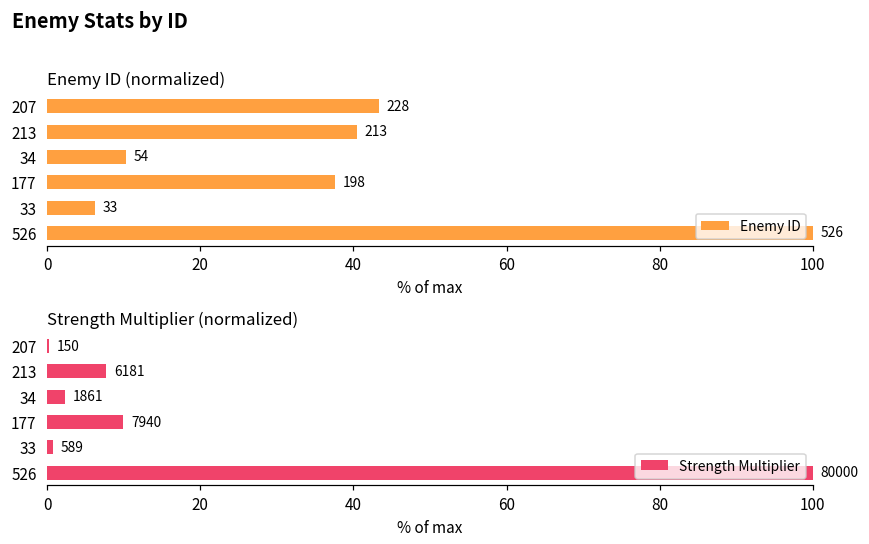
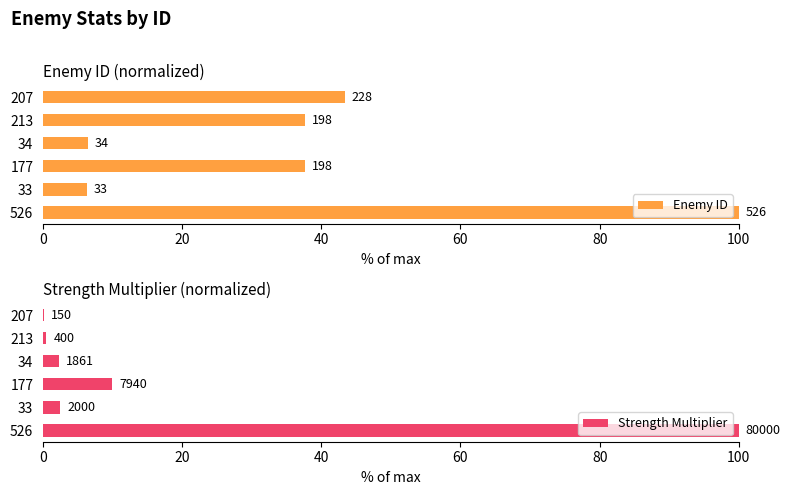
Enemy ID (normalized), 213: 213 -> 198
Enemy ID (normalized), 34: 54 -> 34
Strength Multiplier (normalized), 213: 6181 -> 400
Strength Multiplier (normalized), 33: 589 -> 2000
